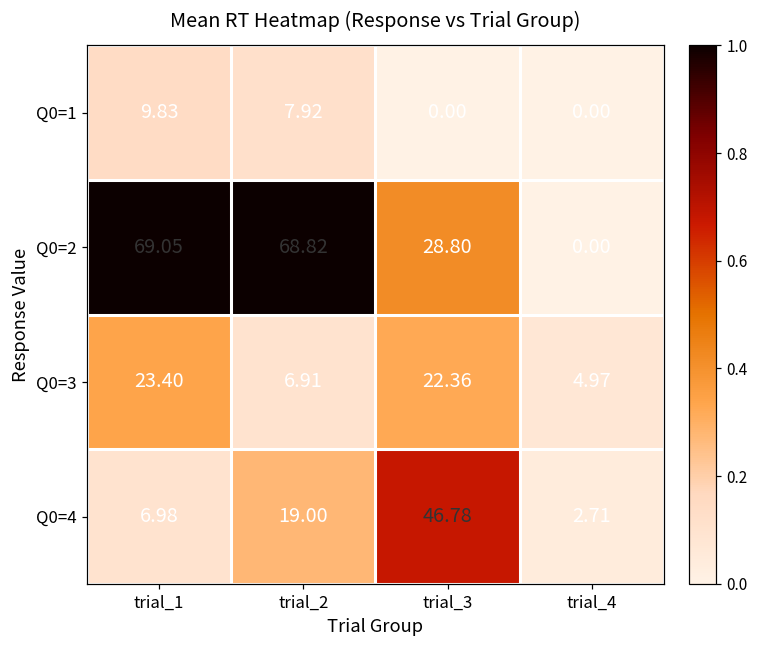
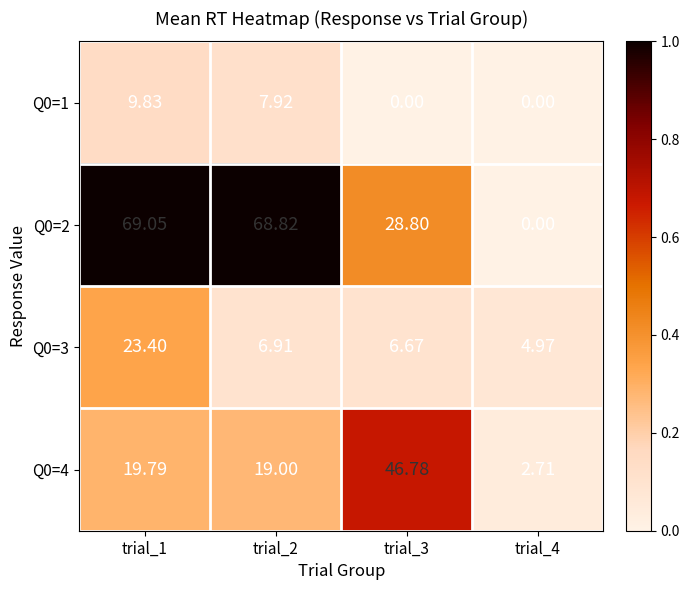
Q0=3, trial_3: 22.36 -> 6.67
Q0=4, trial_1: 6.98 -> 19.79
